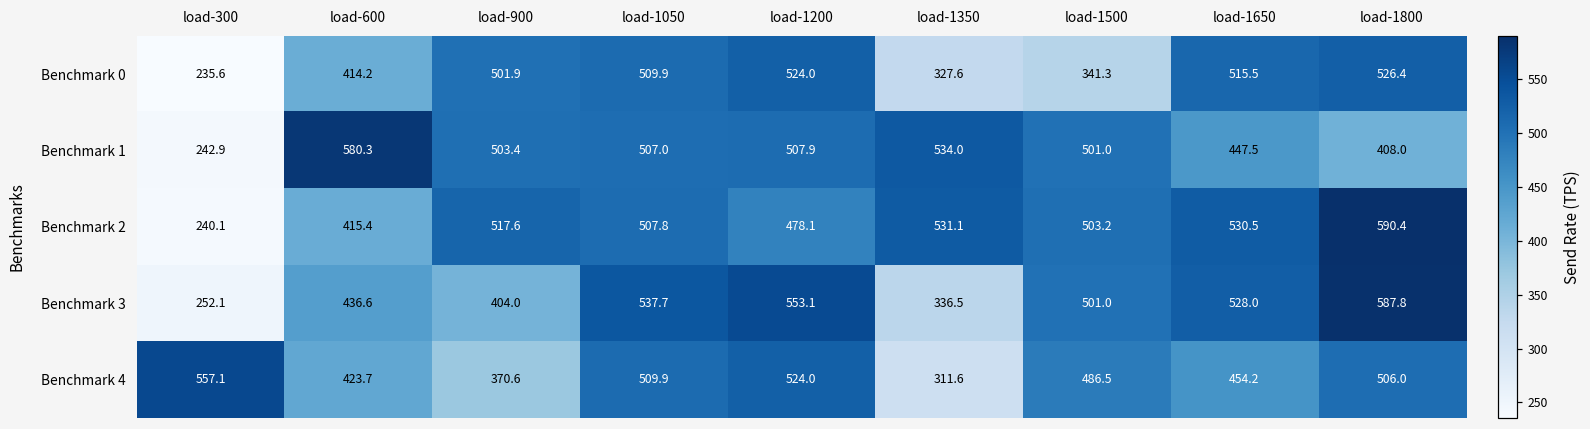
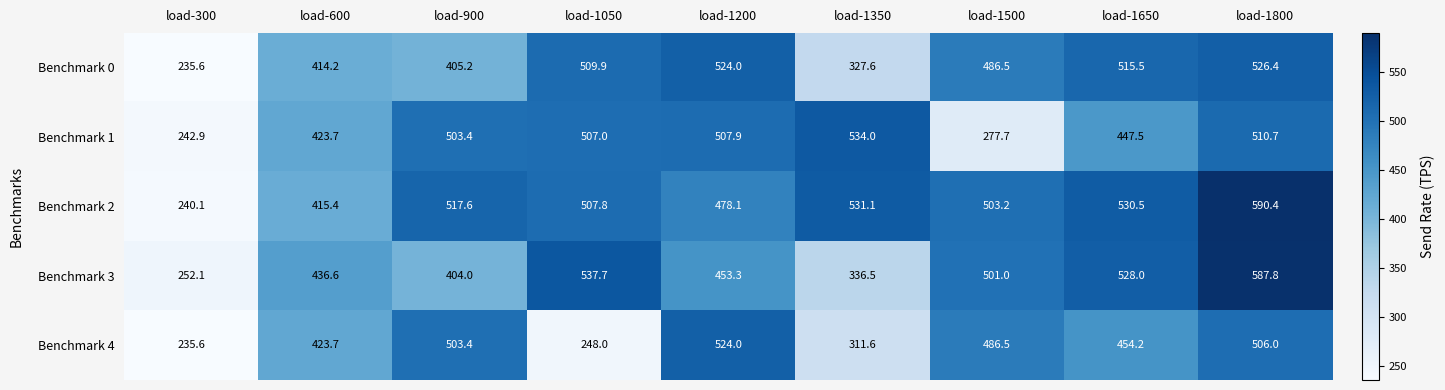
Benchmark 0, load-900: 501.9 -> 405.2
Benchmark 0, load-1500: 341.3 -> 486.5
Benchmark 1, load-600: 580.3 -> 423.7
Benchmark 1, load-1500: 501.0 -> 277.7
Benchmark 1, load-1800: 408.0 -> 510.7
Benchmark 3, load-1200: 553.1 -> 453.3
Benchmark 4, load-300: 557.1 -> 235.6
Benchmark 4, load-900: 370.6 -> 503.4
Benchmark 4, load-1050: 509.9 -> 248.0
